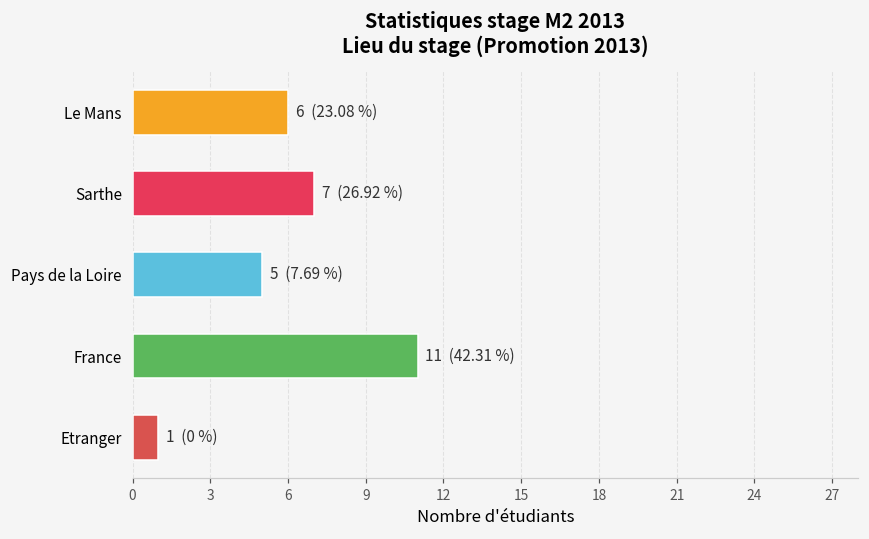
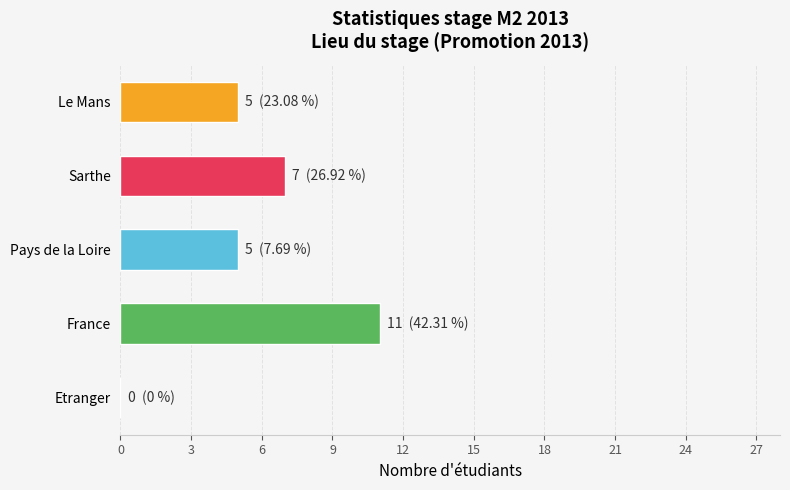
Le Mans: 6 -> 5
Etranger: 1 -> 0
